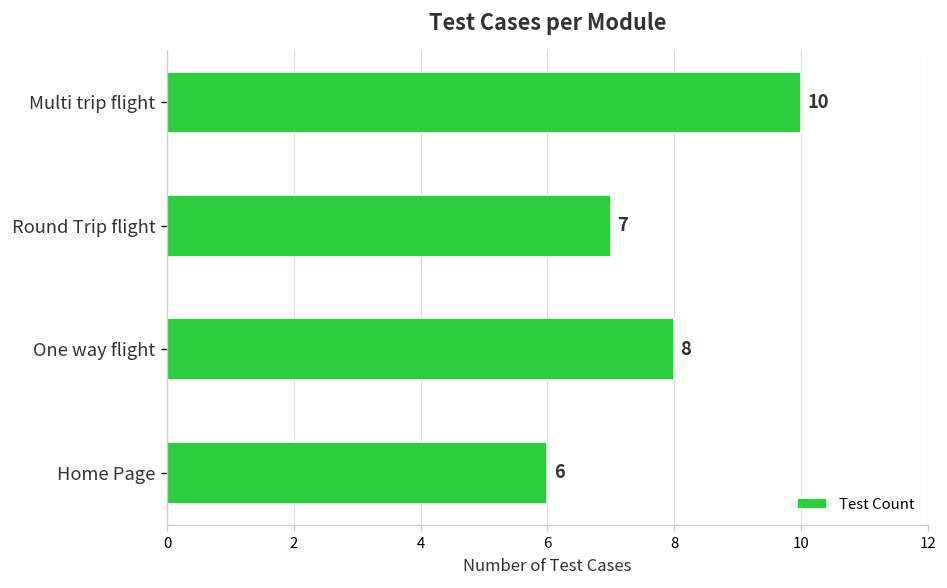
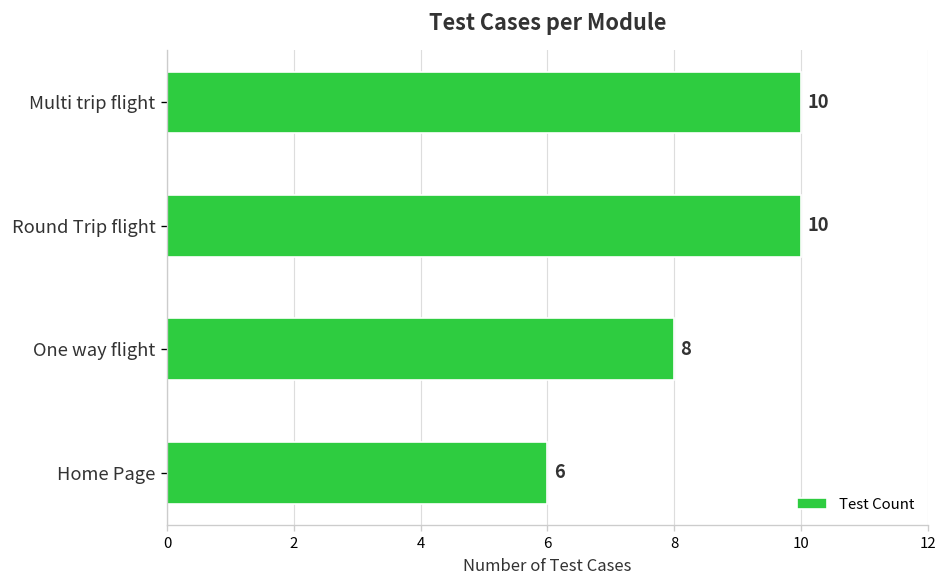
Round Trip flight: 7 -> 10
